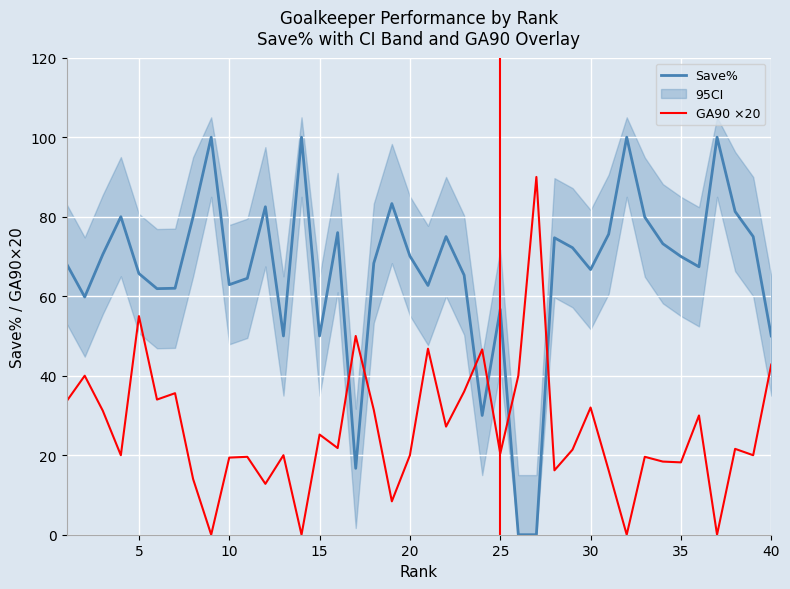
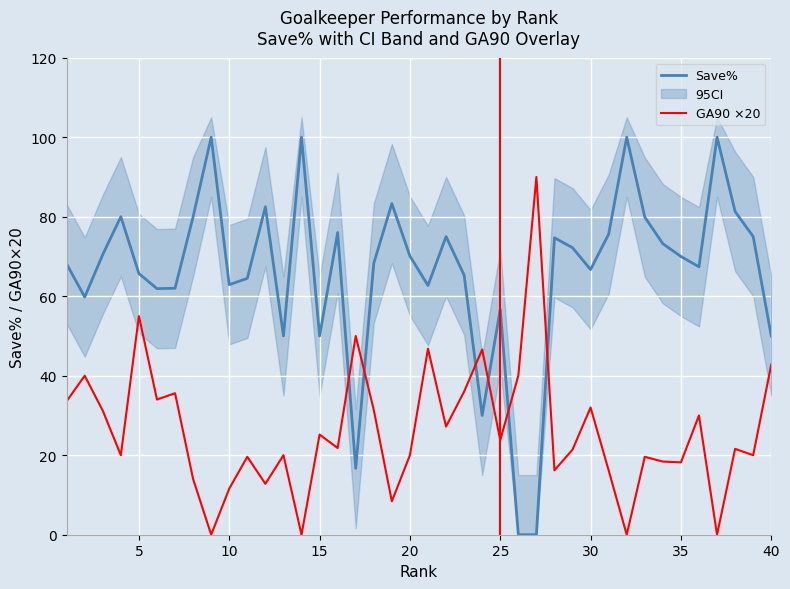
GA90 ×20, 10: 19 -> 12
GA90 ×20, 25: 20 -> 24
